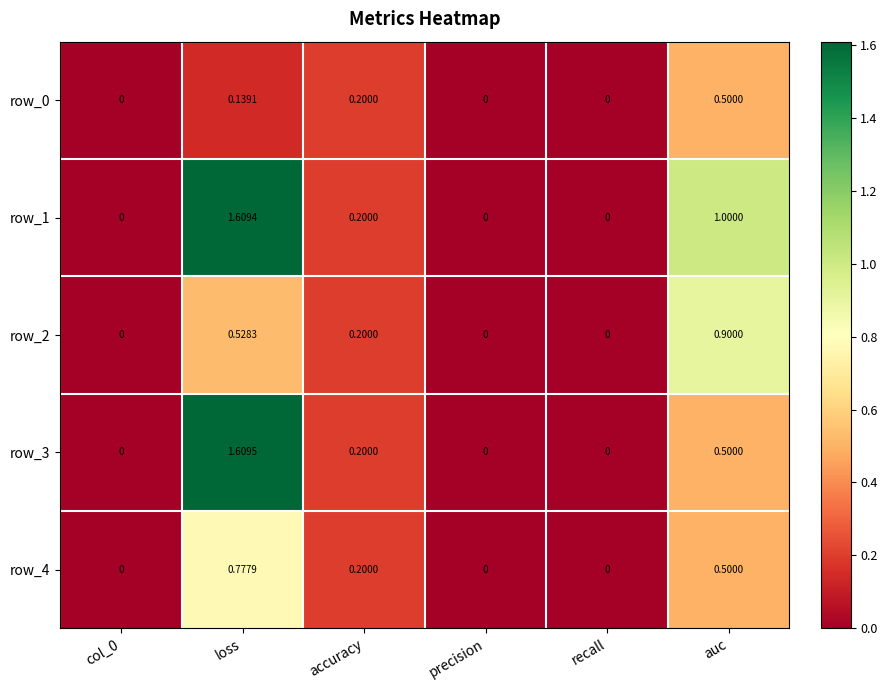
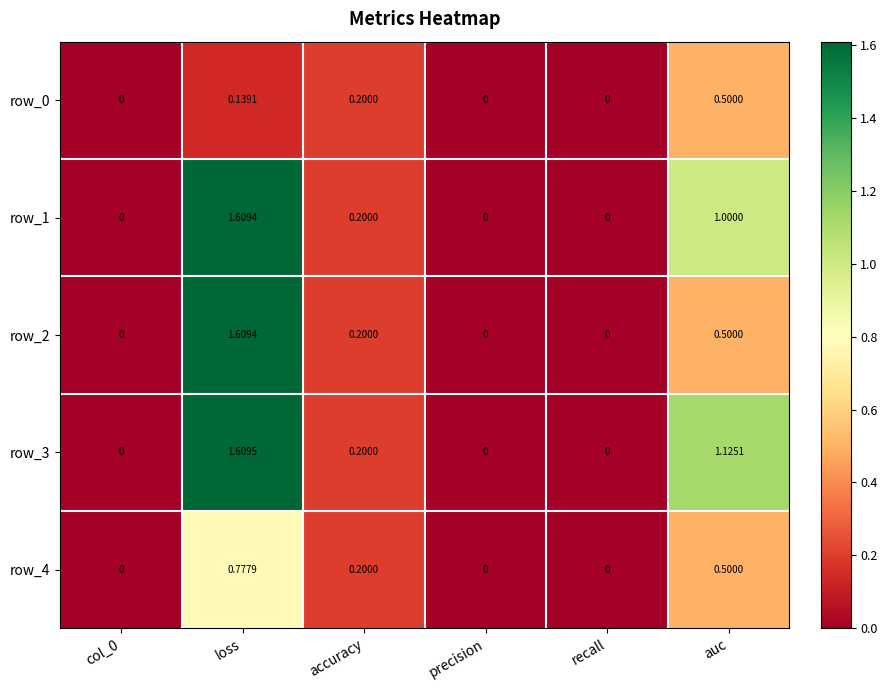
row_2, loss: 0.5283 -> 1.6094
row_2, auc: 0.9000 -> 0.5000
row_3, auc: 0.5000 -> 1.1251
